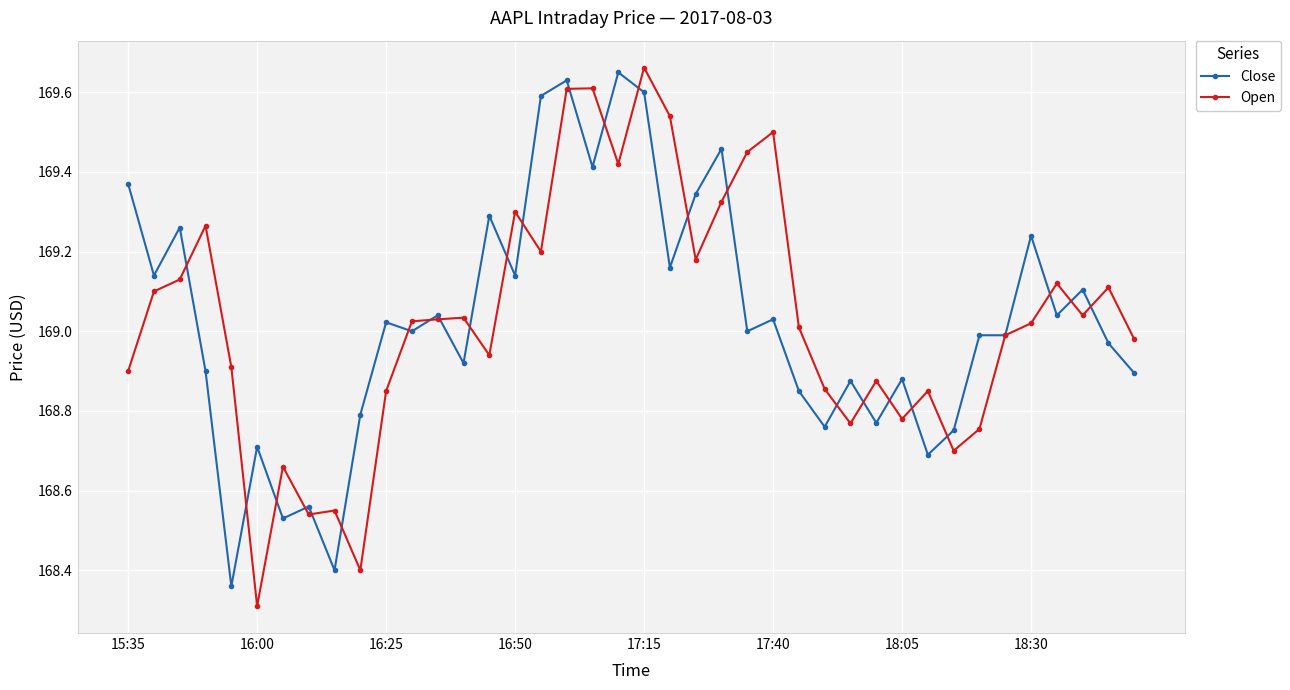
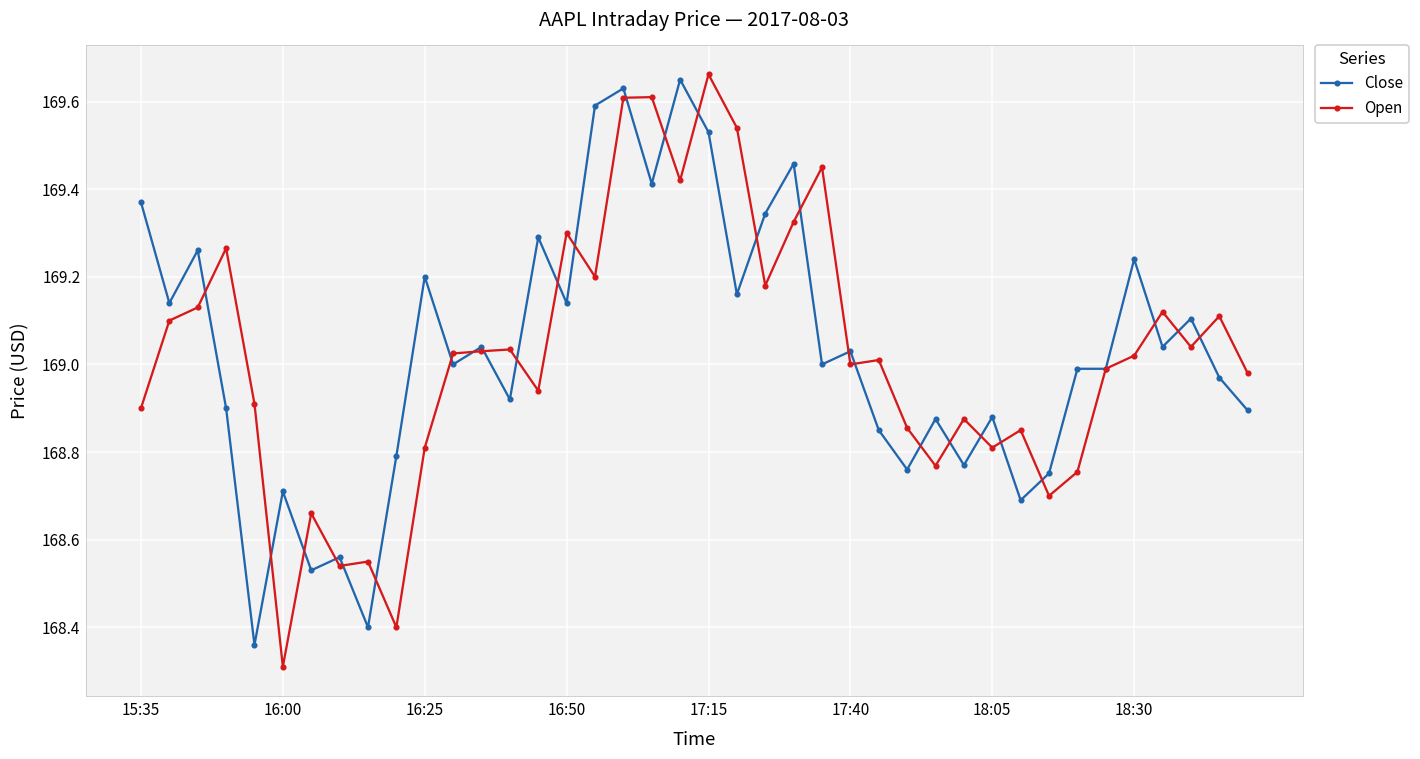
Close, 16:25: 169.02 -> 169.20
Open, 16:25: 168.85 -> 168.81
Close, 17:15: 169.60 -> 169.53
Open, 17:40: 169.5 -> 169.0
Open, 18:05: 168.78 -> 168.81
